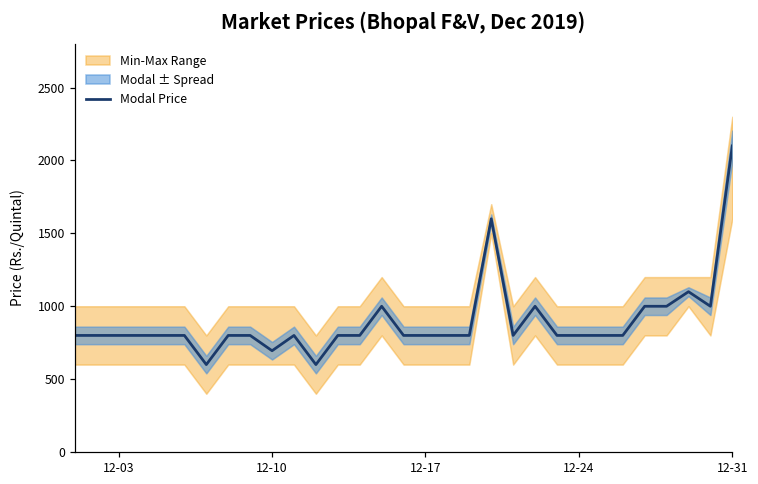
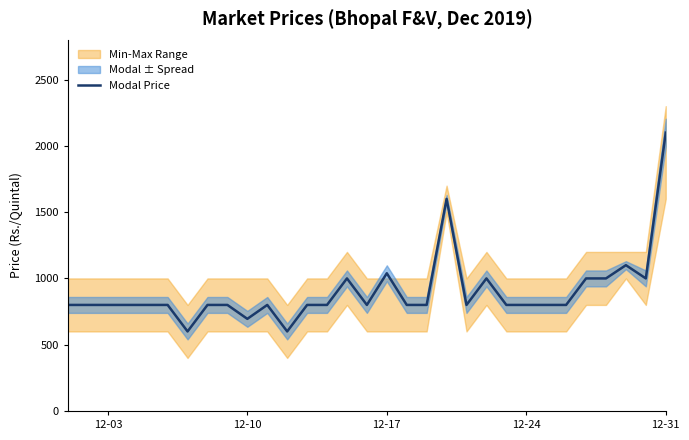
Modal Price, 12-17: 800 -> 1040
